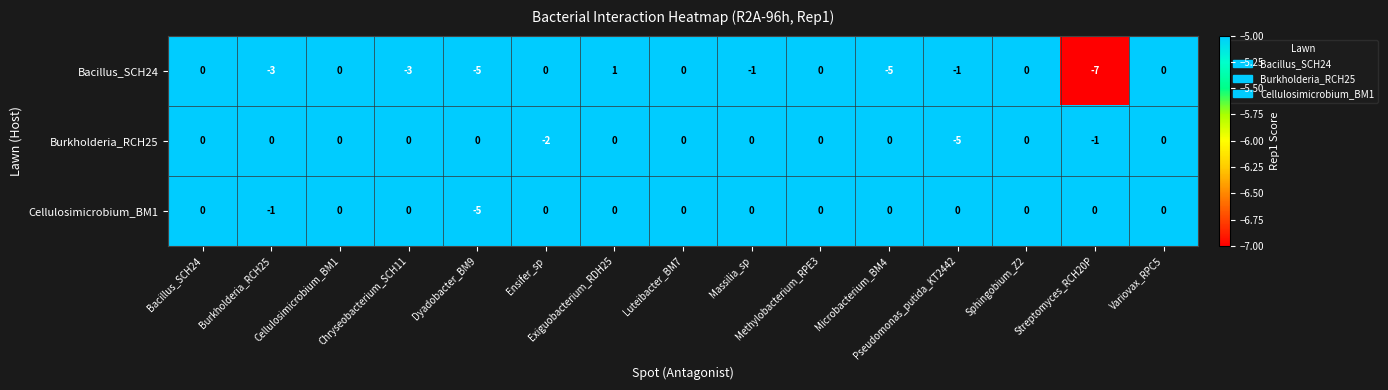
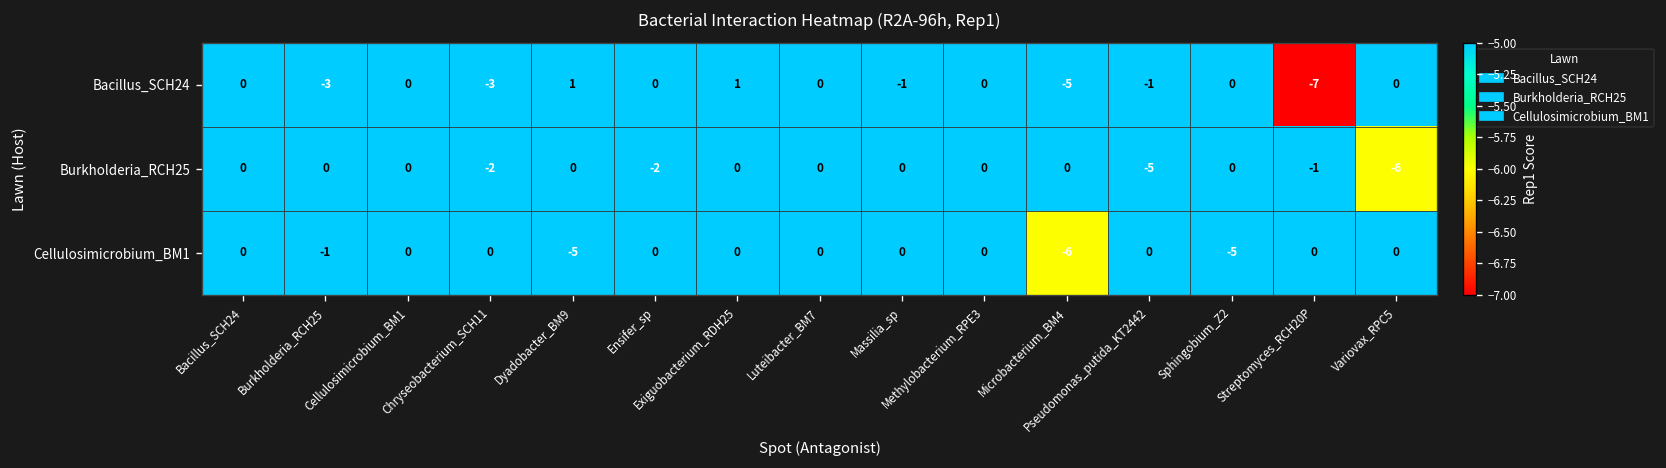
Bacillus_SCH24, Dyadobacter_BM9: -5 -> 1
Burkholderia_RCH25, Chryseobacterium_SCH11: 0 -> -2
Burkholderia_RCH25, Variovax_RPC5: 0 -> -6
Cellulosimicrobium_BM1, Microbacterium_BM4: 0 -> -6
Cellulosimicrobium_BM1, Sphingobium_Z2: 0 -> -5
